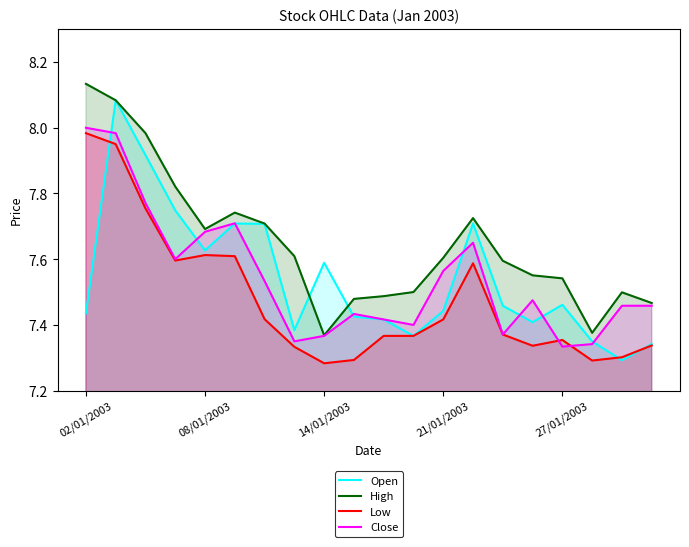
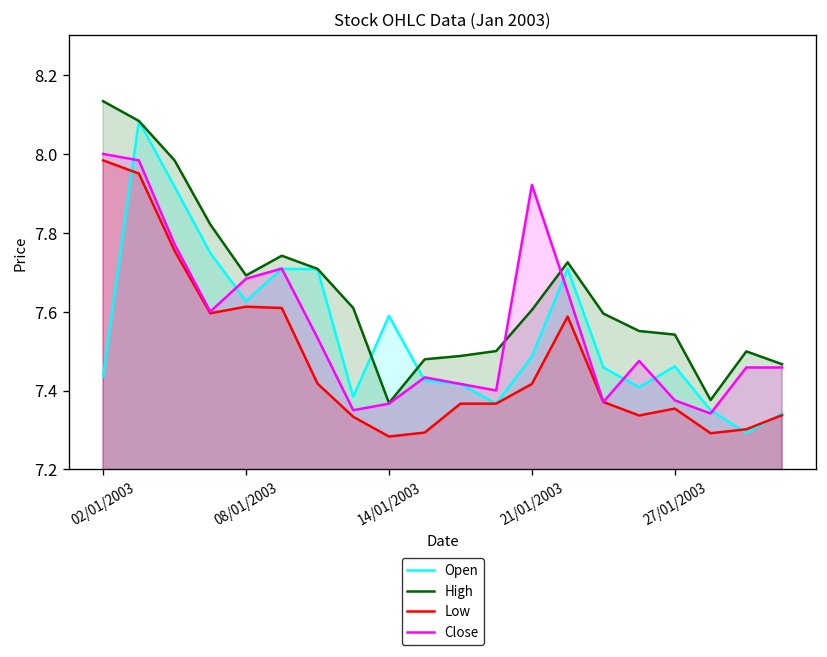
Open, 21/01/2003: 7.44 -> 7.49
Close, 21/01/2003: 7.56 -> 7.92
Close, 27/01/2003: 7.33 -> 7.38
